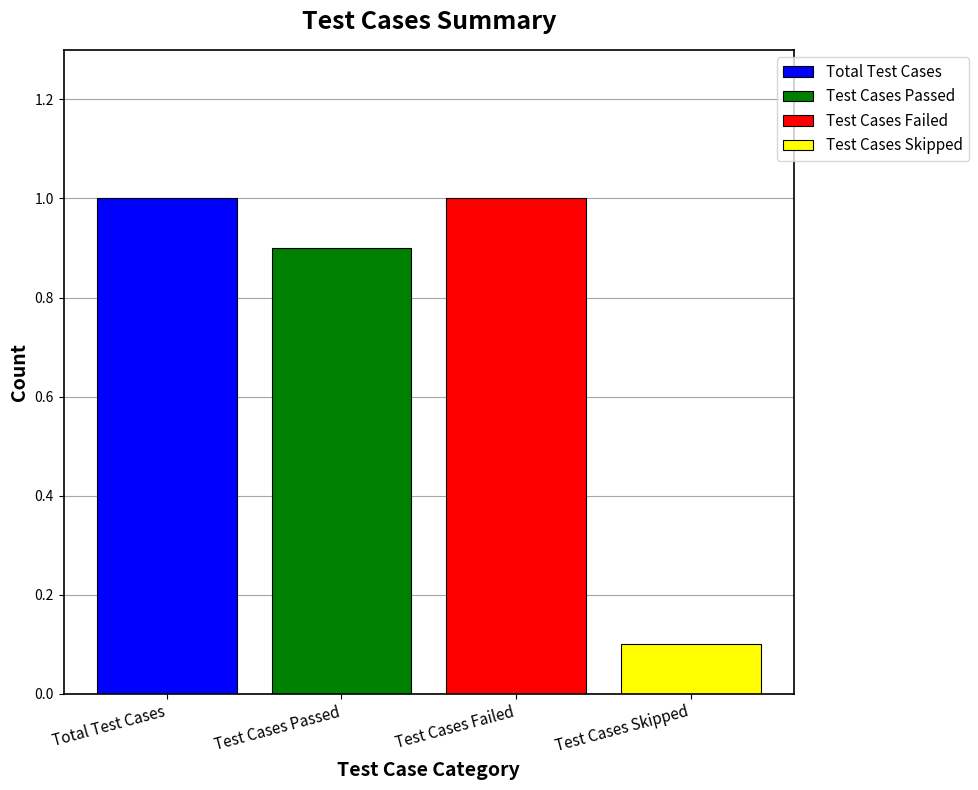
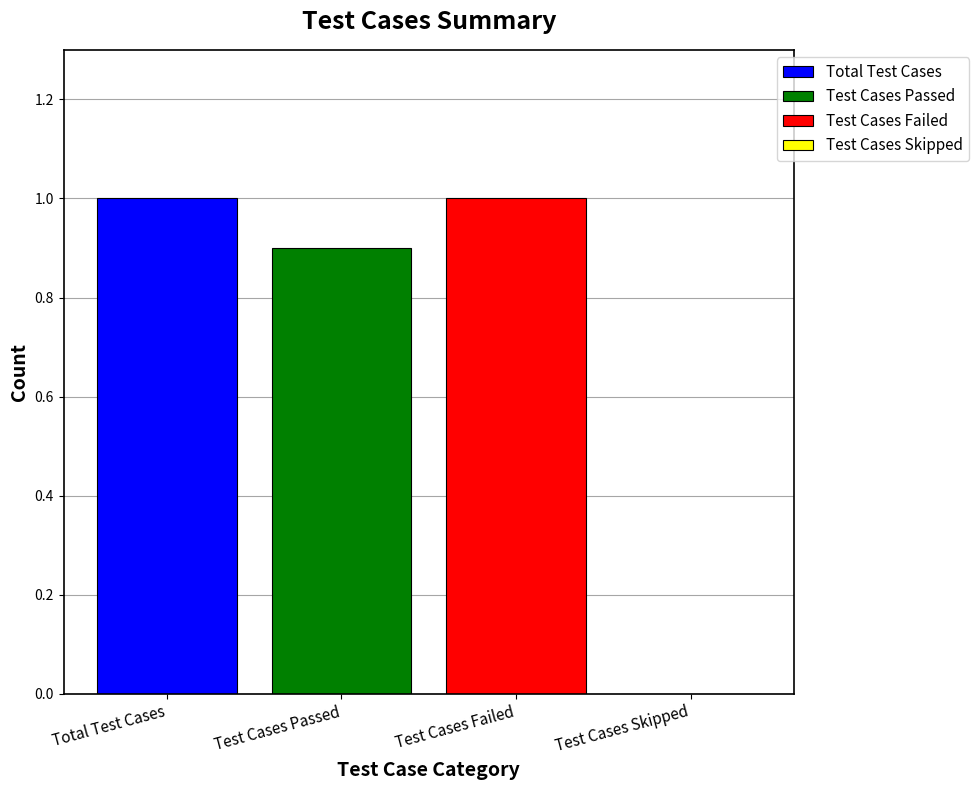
Test Cases Skipped: 0.1 -> 0.0
